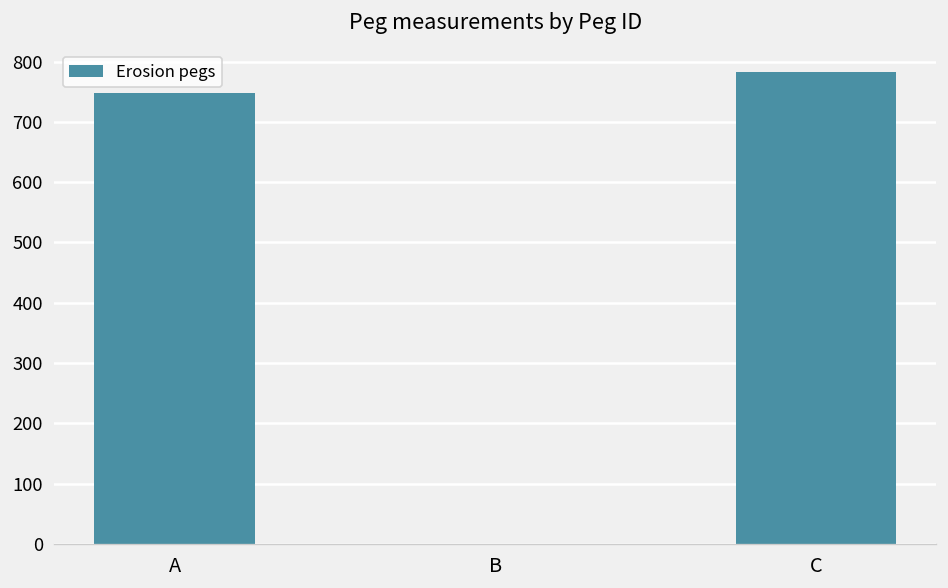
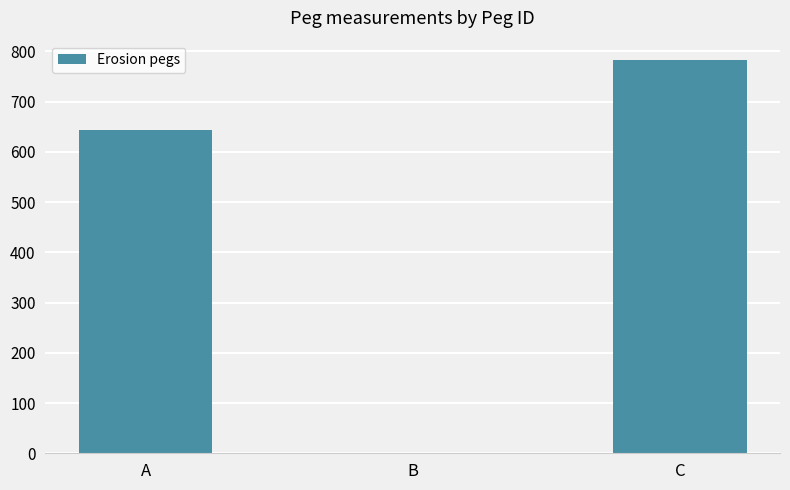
A: 750 -> 640
